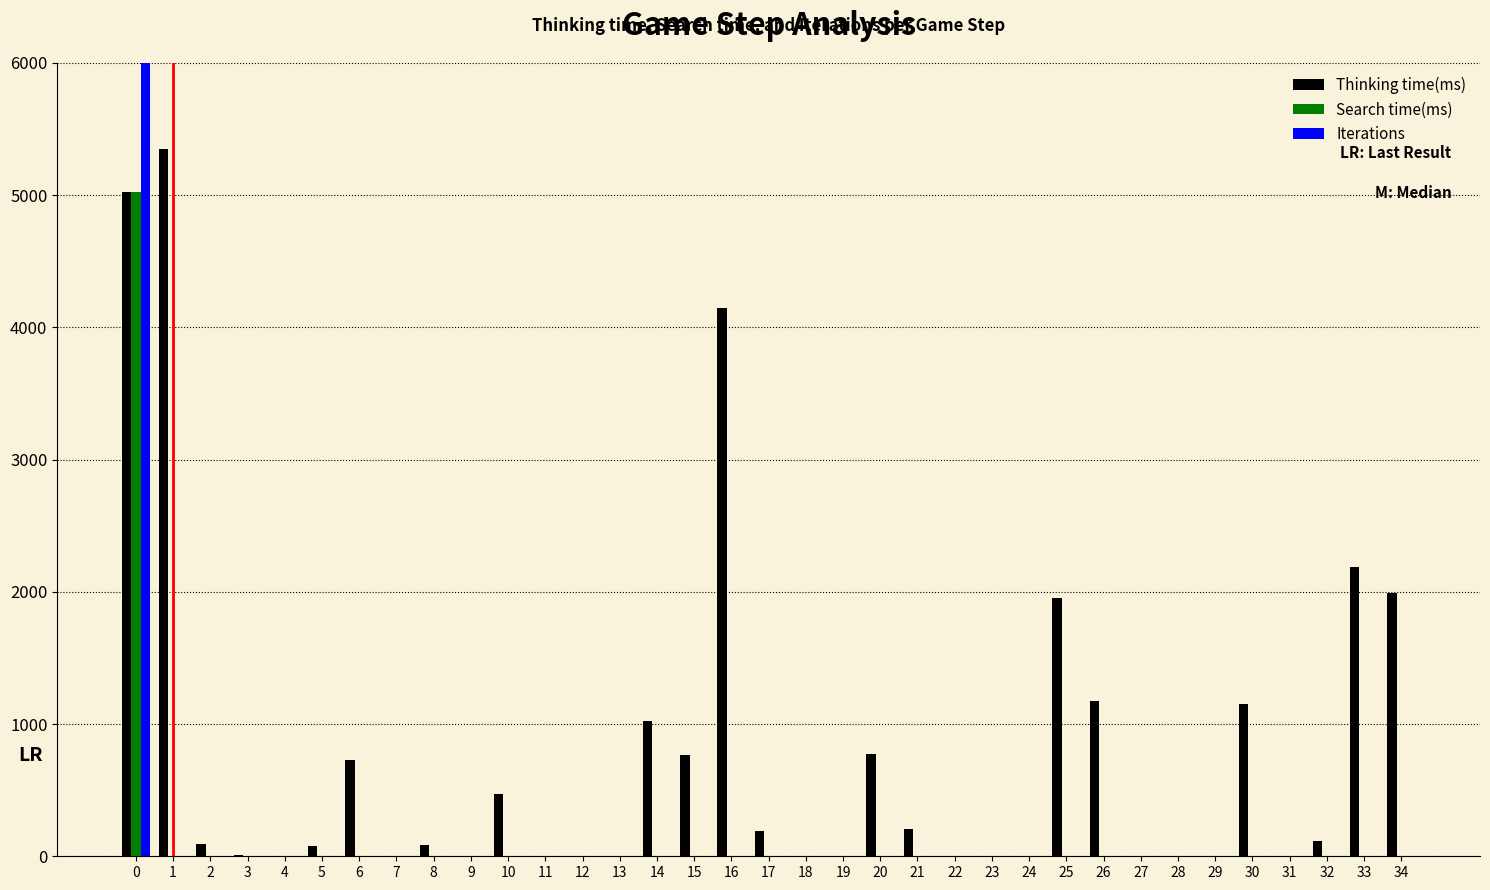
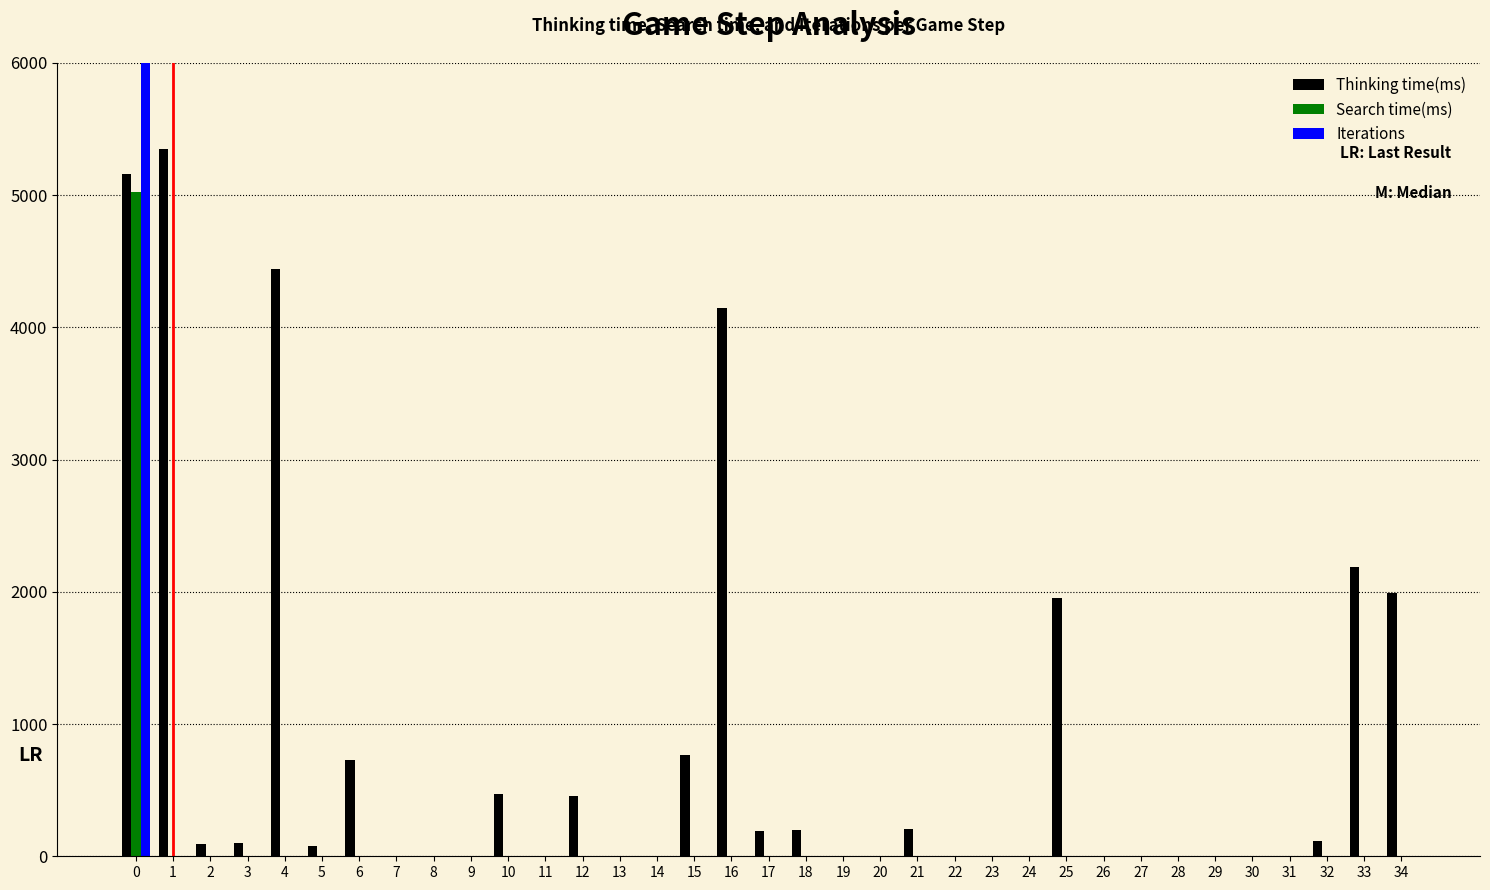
Thinking time(ms), 0: 5030 -> 5160
Thinking time(ms), 3: 10 -> 100
Thinking time(ms), 4: 0 -> 4440
Thinking time(ms), 8: 90 -> 0
Thinking time(ms), 12: 0 -> 460
Thinking time(ms), 14: 1020 -> 0
Thinking time(ms), 18: 0 -> 200
Thinking time(ms), 20: 770 -> 0
Thinking time(ms), 26: 1180 -> 0
Thinking time(ms), 30: 1160 -> 0
